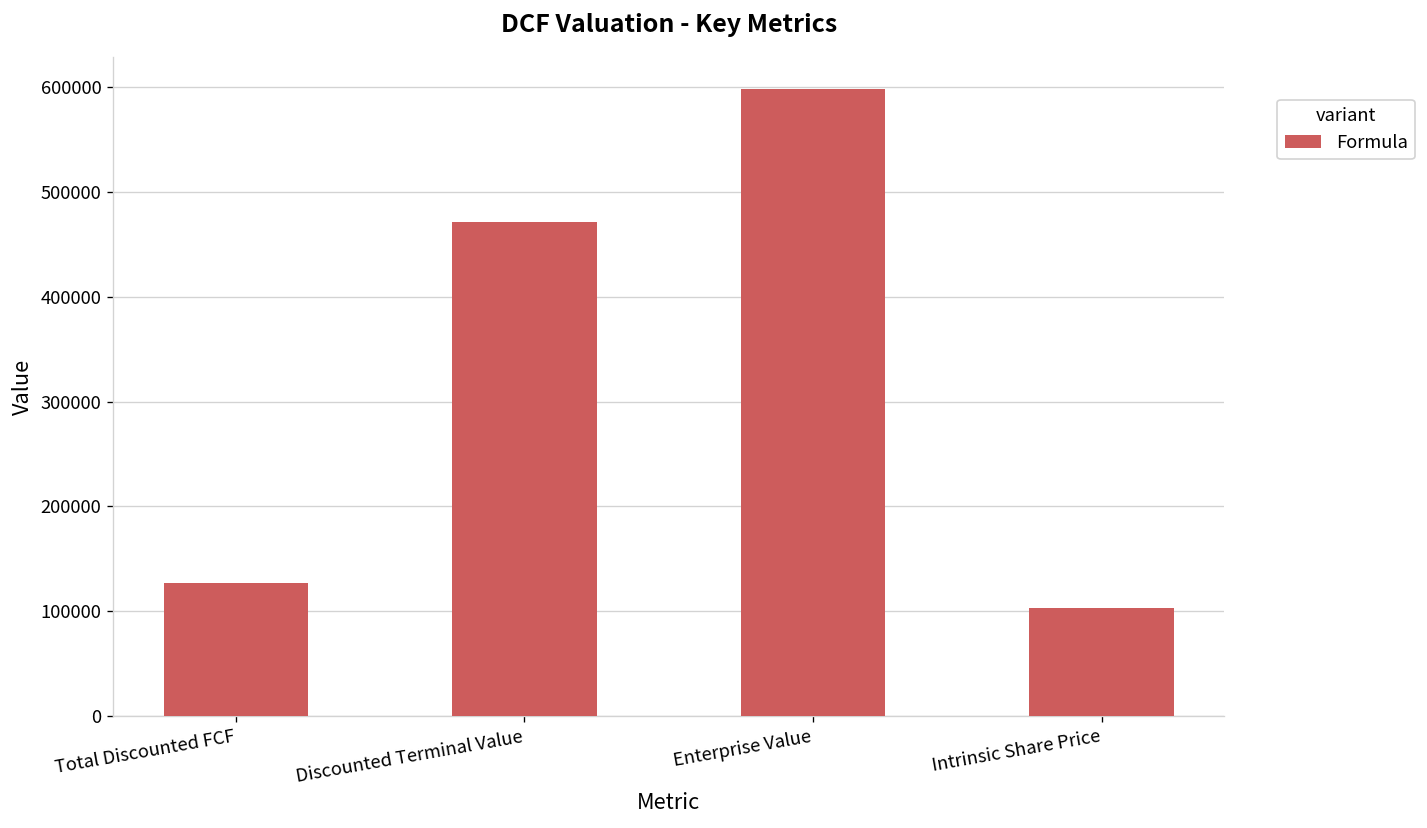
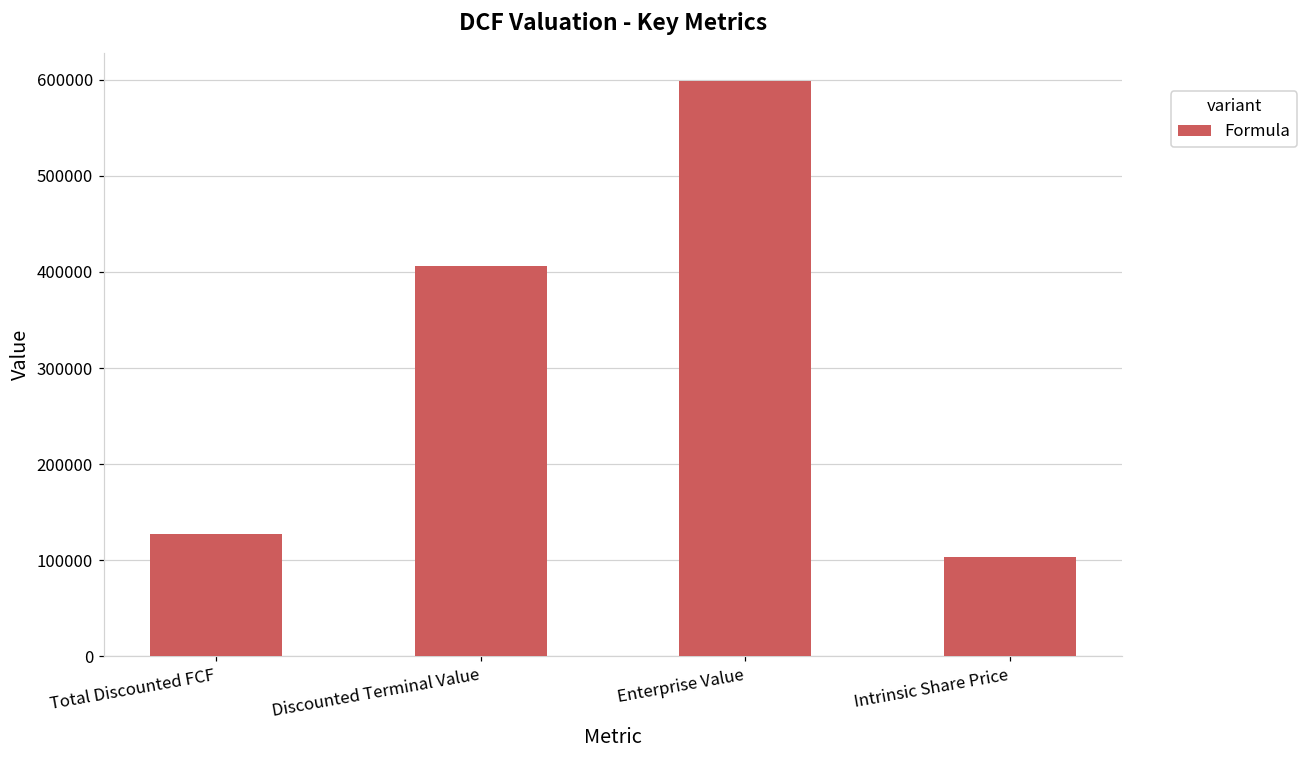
Discounted Terminal Value: 470000 -> 410000
